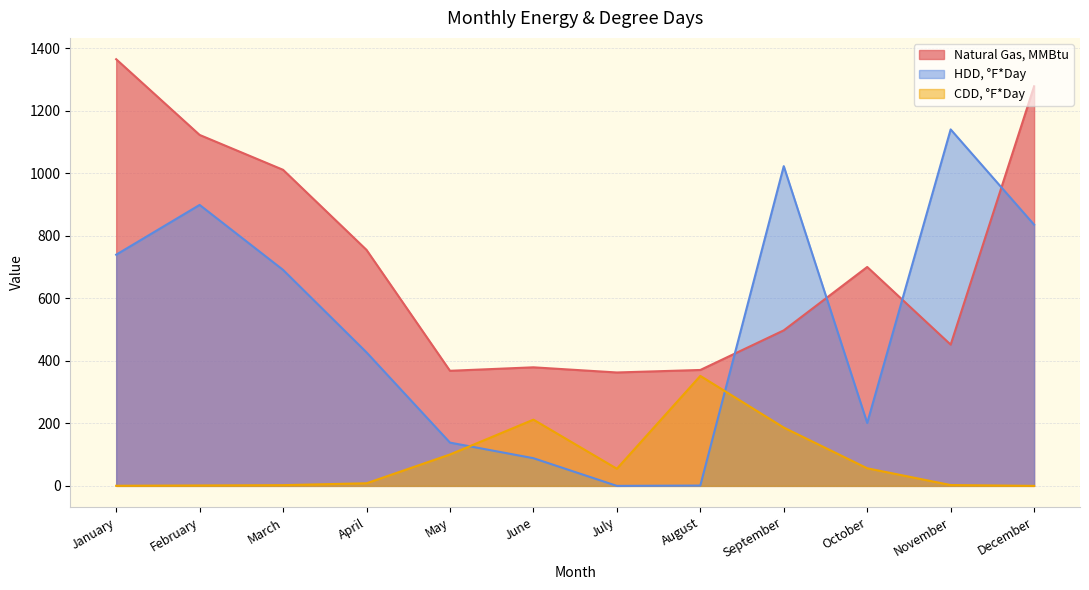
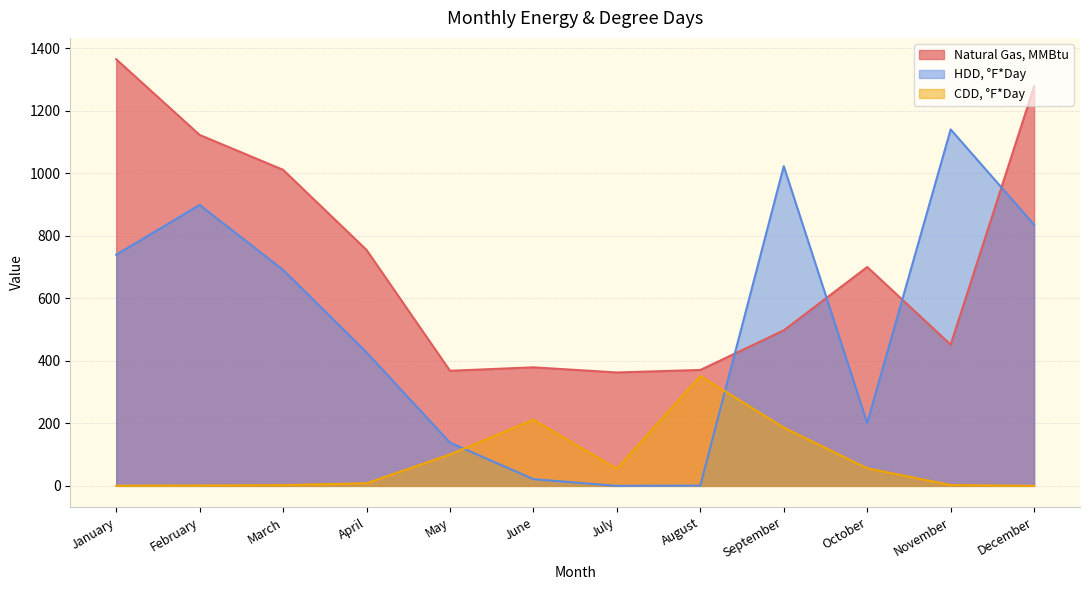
HDD, °F*Day, June: 90 -> 20
